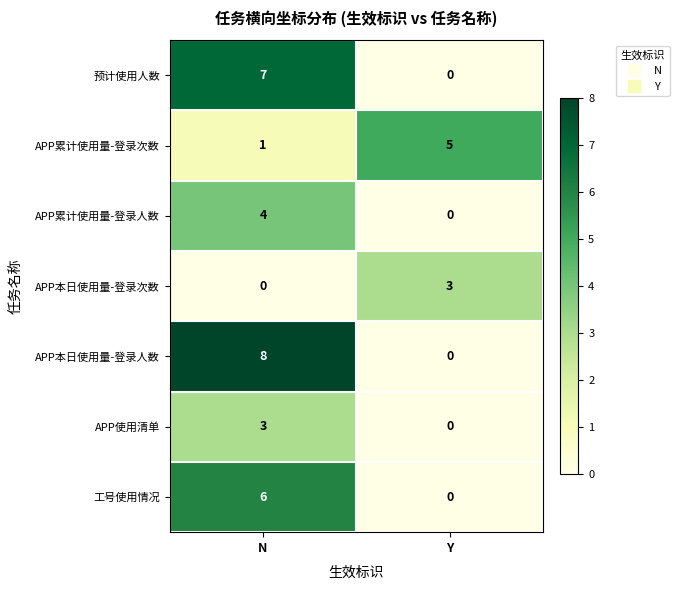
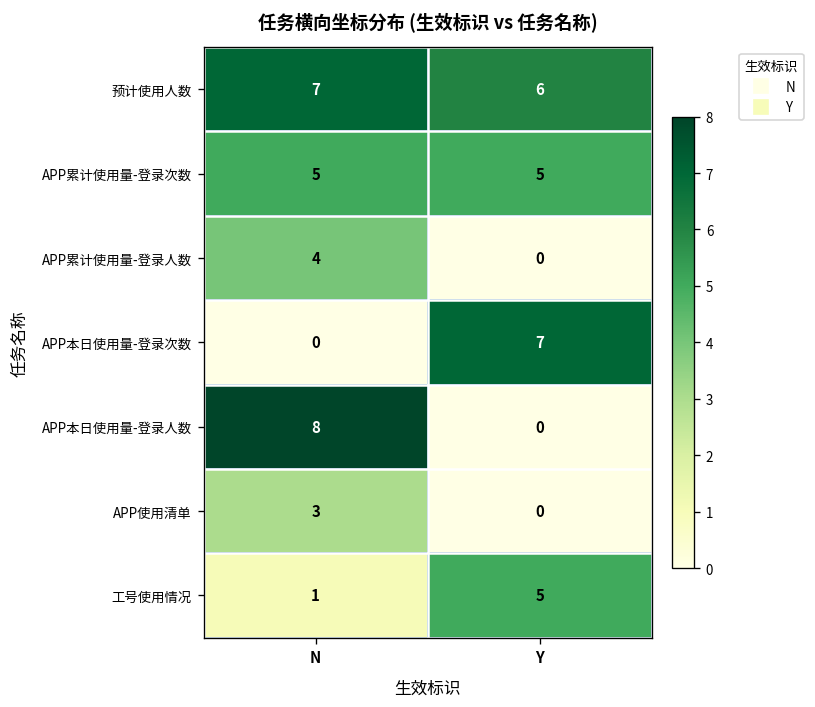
预计使用人数, Y: 0 -> 6
APP累计使用量-登录次数, N: 1 -> 5
APP本日使用量-登录次数, Y: 3 -> 7
工号使用情况, N: 6 -> 1
工号使用情况, Y: 0 -> 5
